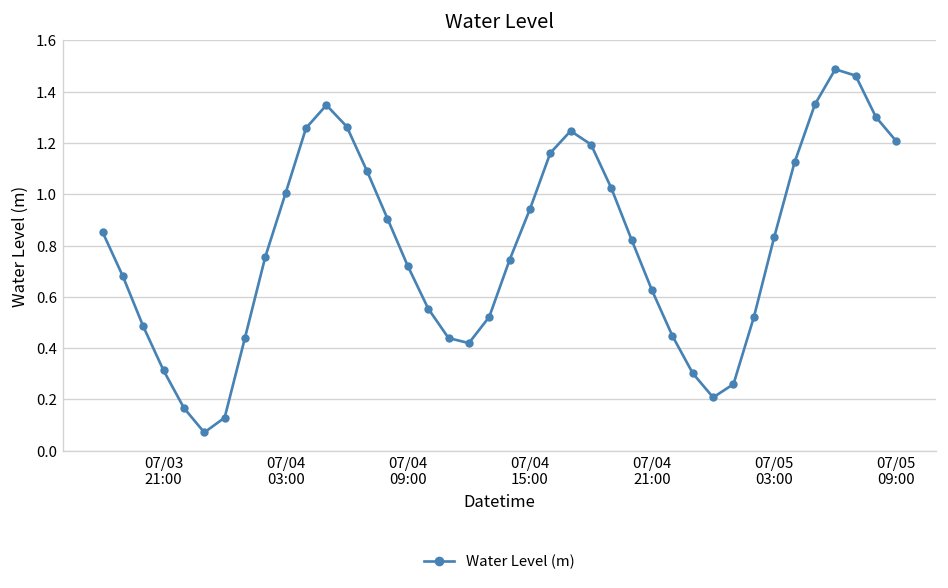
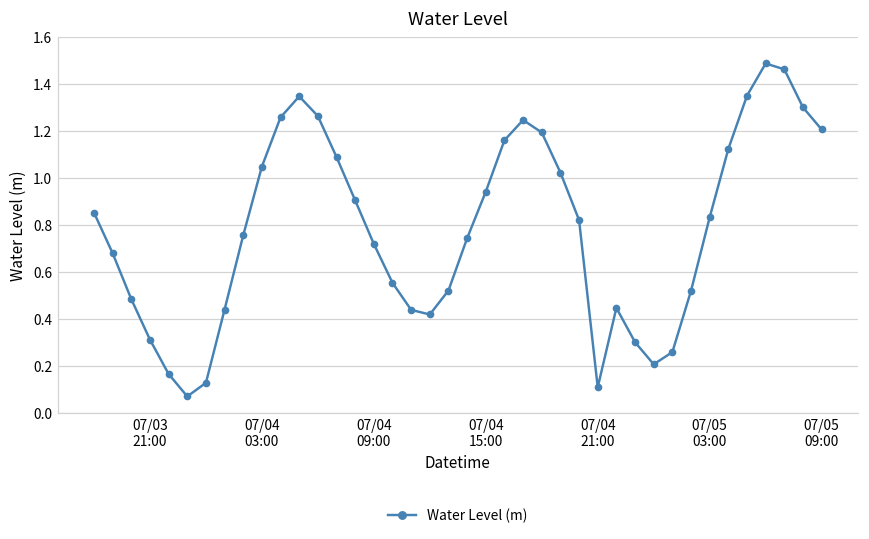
07/04 03:00: 1.01 -> 1.05
07/04 21:00: 0.62 -> 0.11
